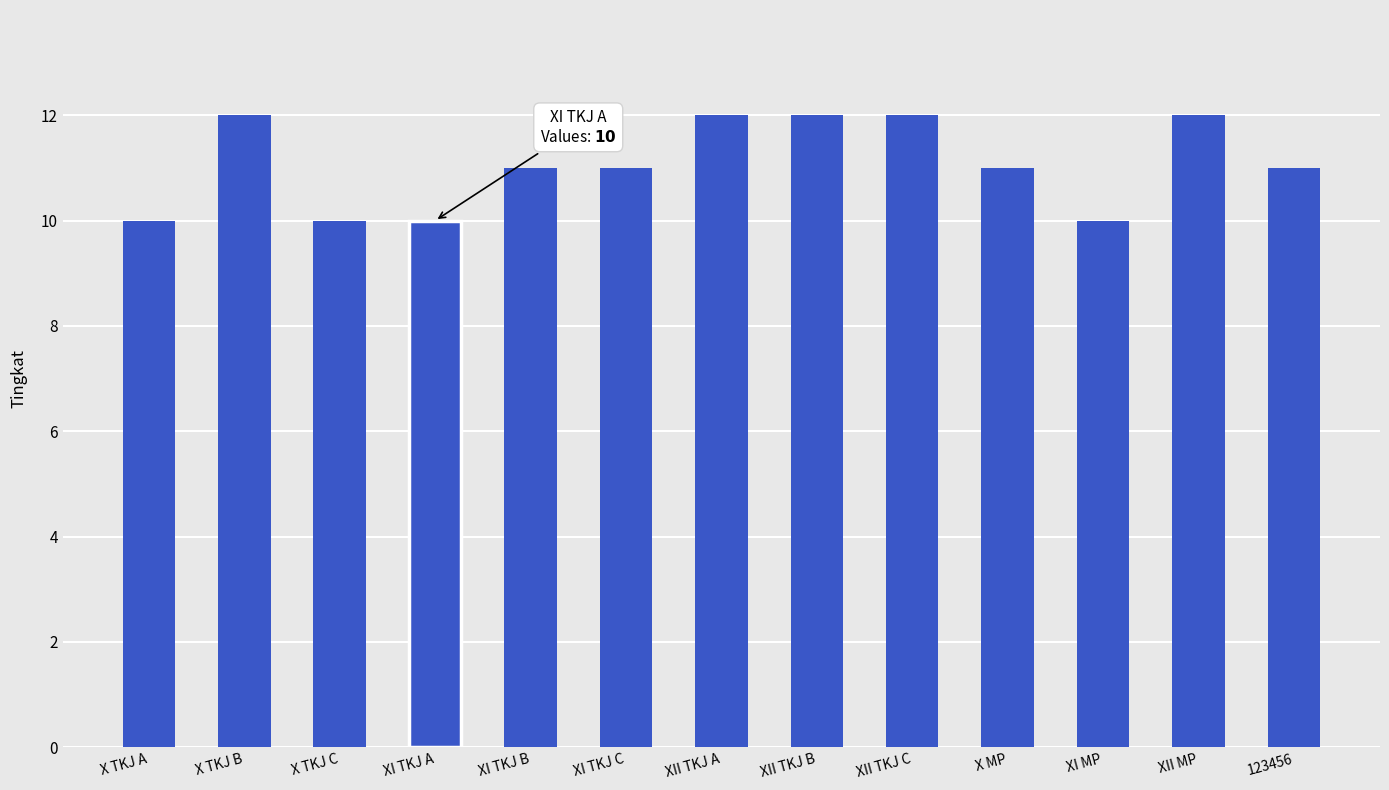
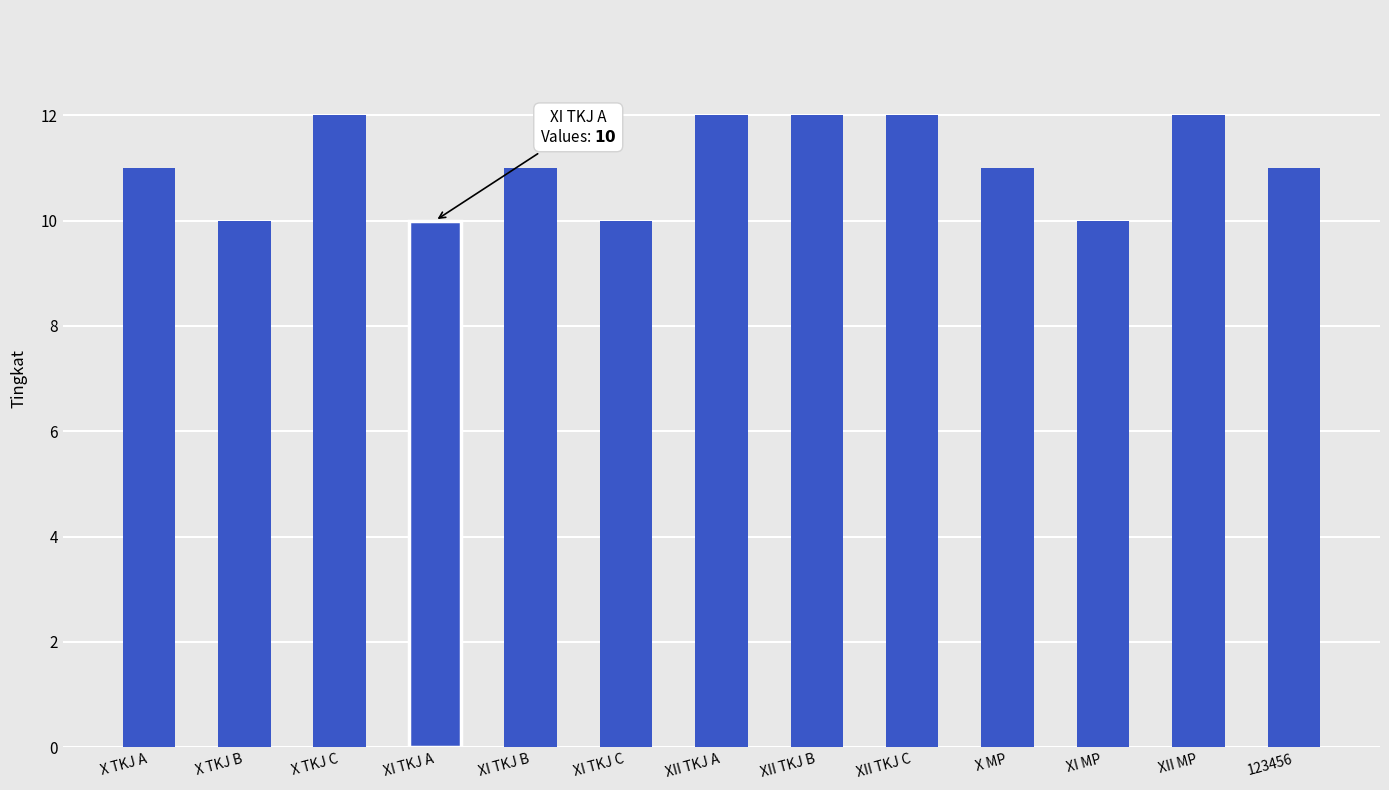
X TKJ A: 10 -> 11
X TKJ B: 12 -> 10
X TKJ C: 10 -> 12
XI TKJ C: 11 -> 10
